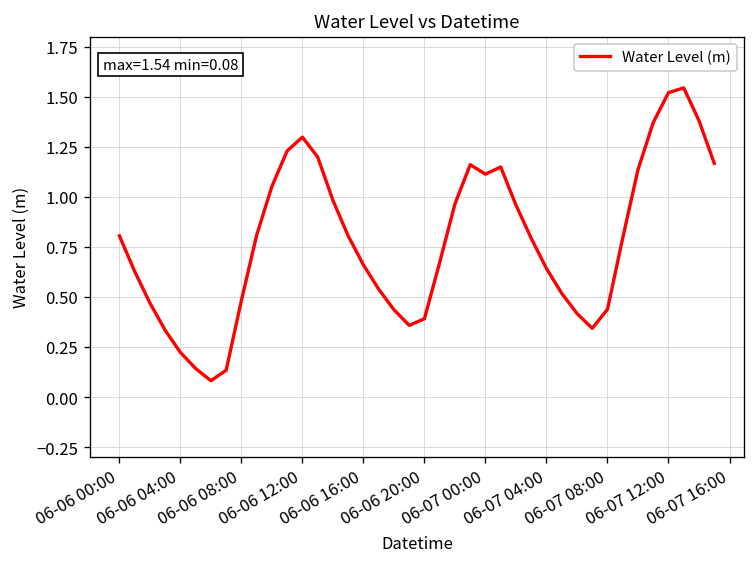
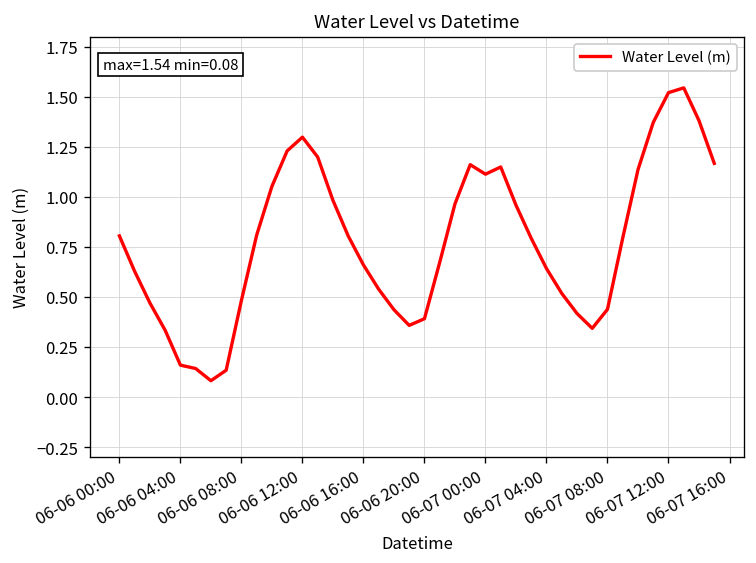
06-06 04:00: 0.22 -> 0.16
